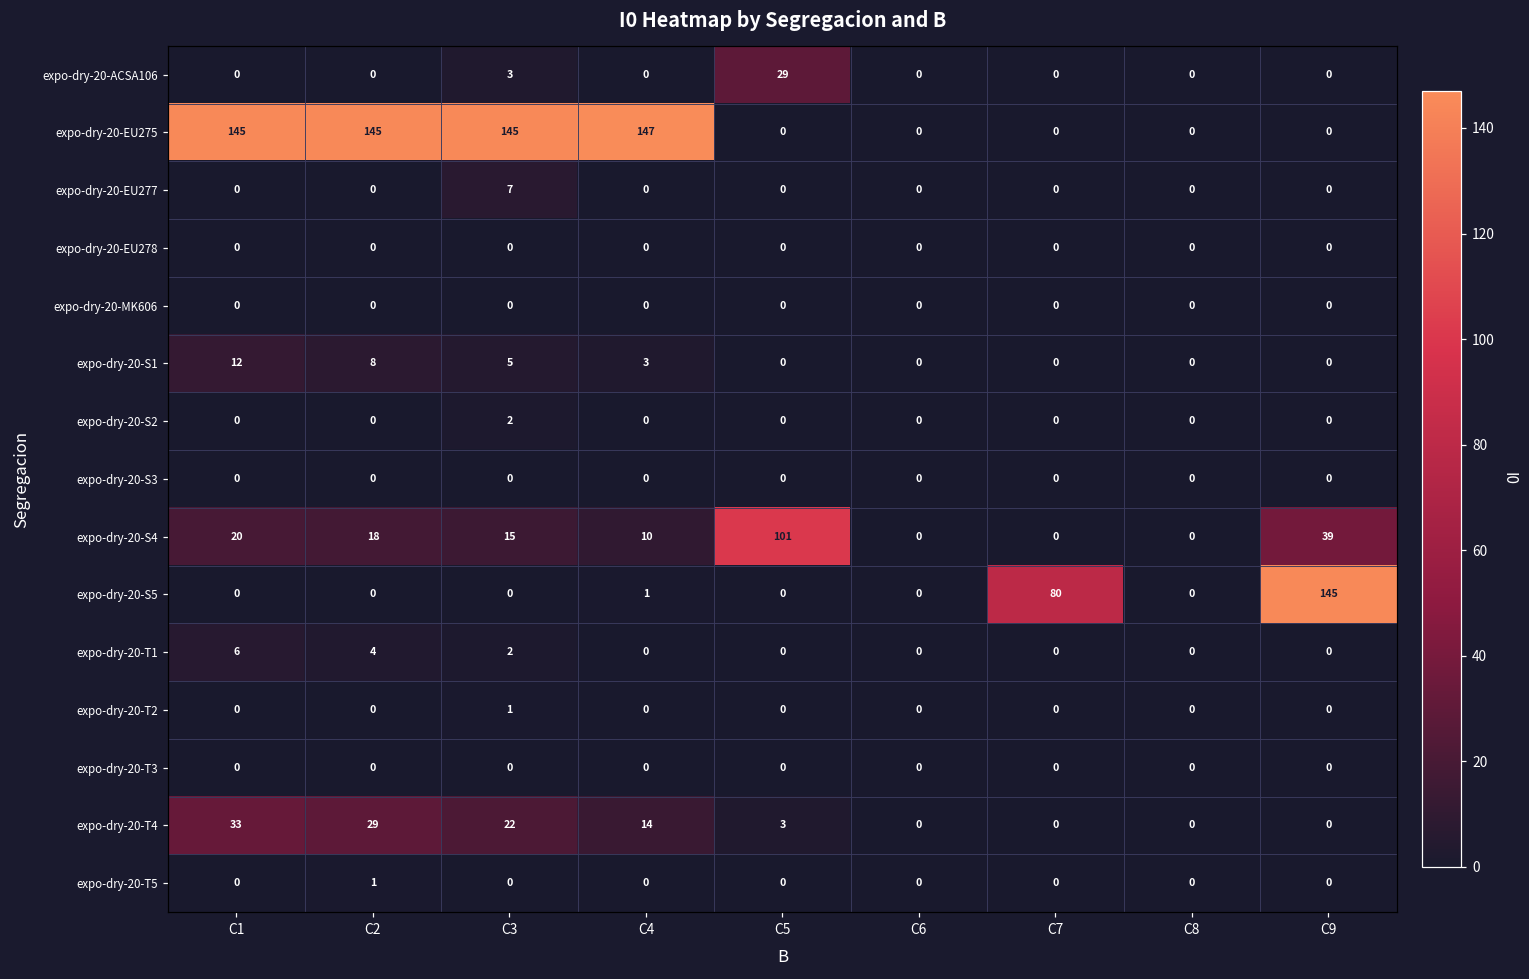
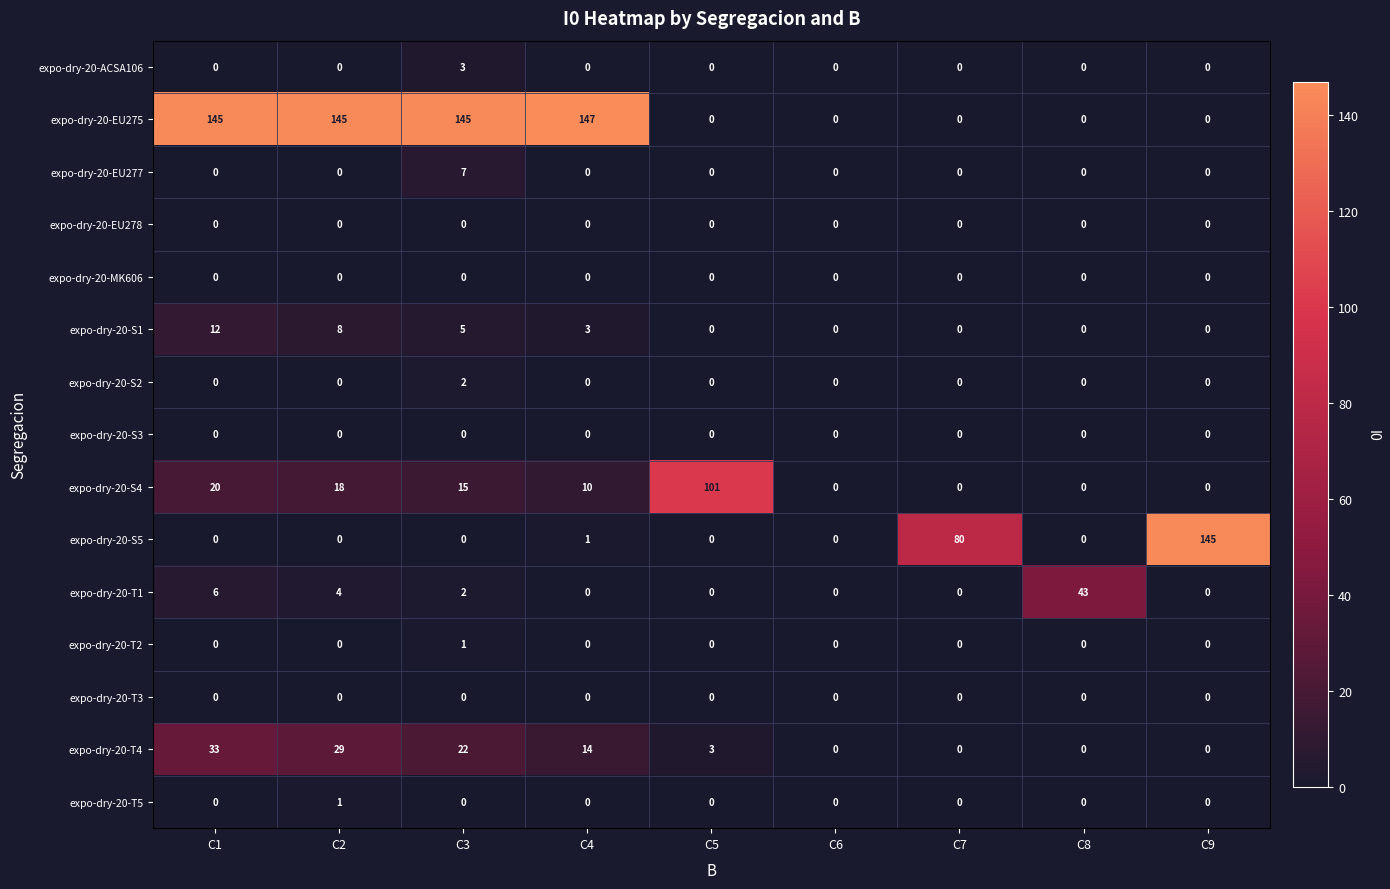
expo-dry-20-ACSA106, C5: 29 -> 0
expo-dry-20-S4, C9: 39 -> 0
expo-dry-20-T1, C8: 0 -> 43
